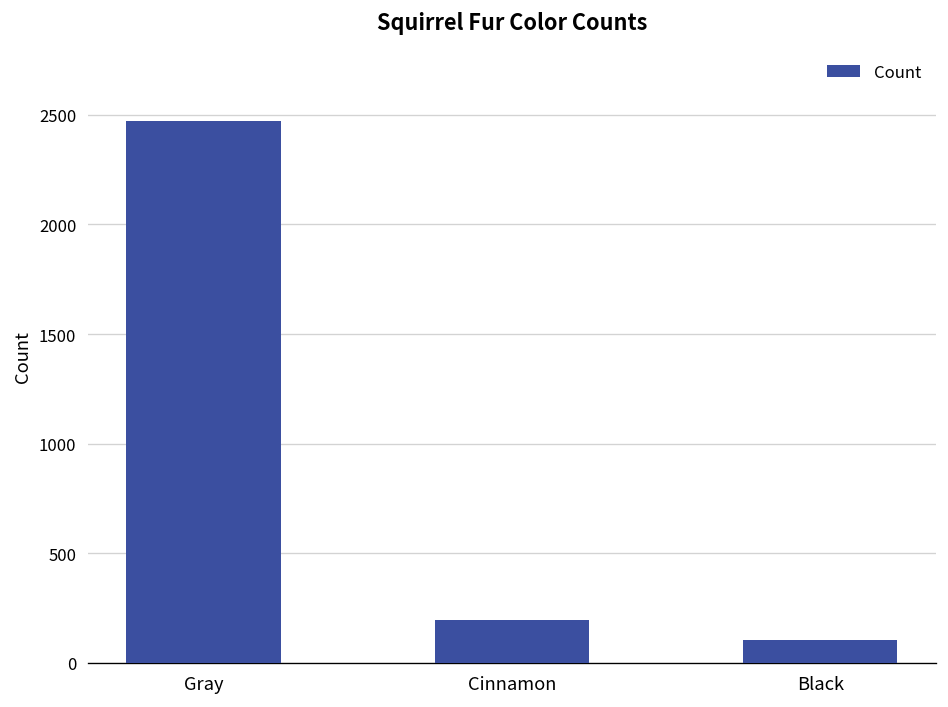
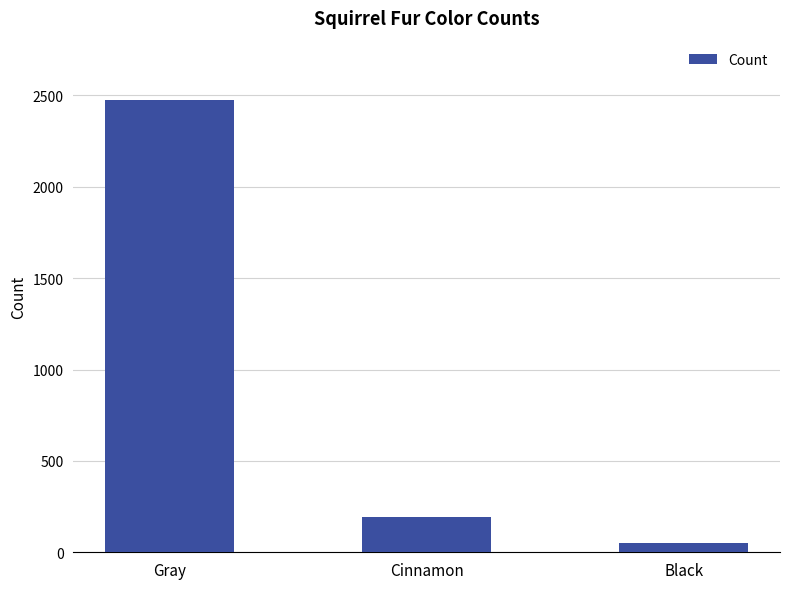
Black: 100 -> 50
